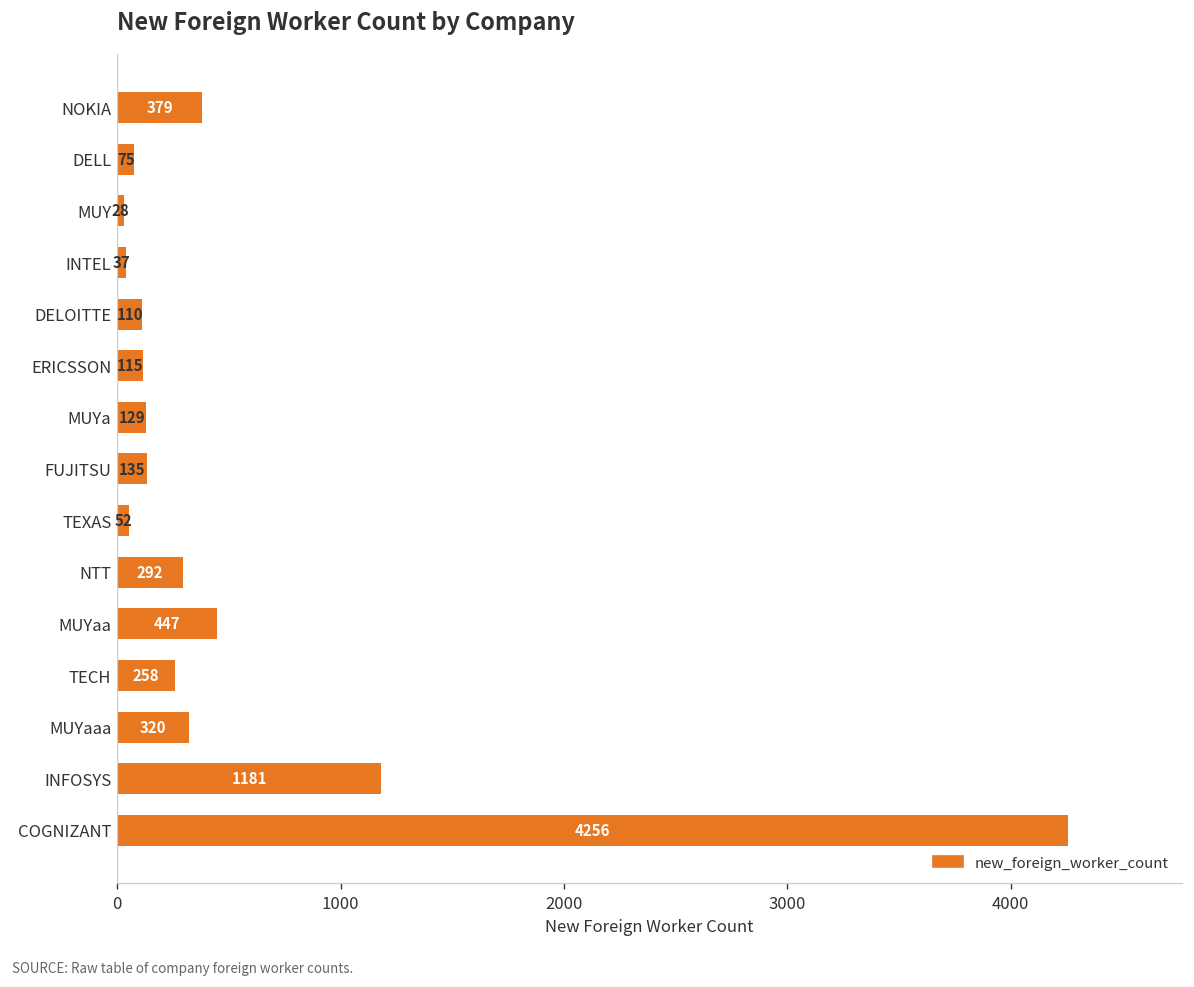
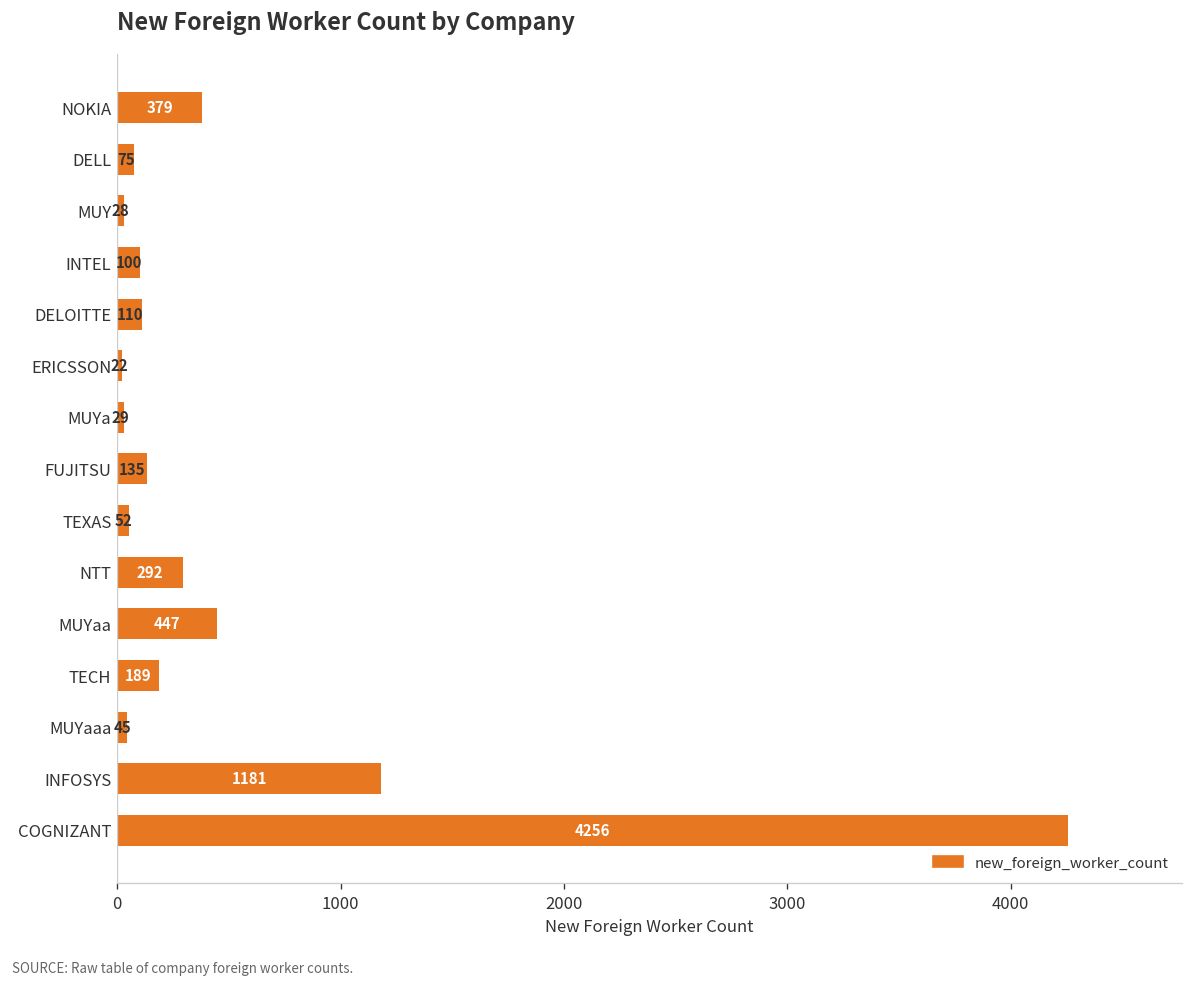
INTEL: 37 -> 100
ERICSSON: 115 -> 22
MUYa: 129 -> 29
TECH: 258 -> 189
MUYaaa: 320 -> 45
